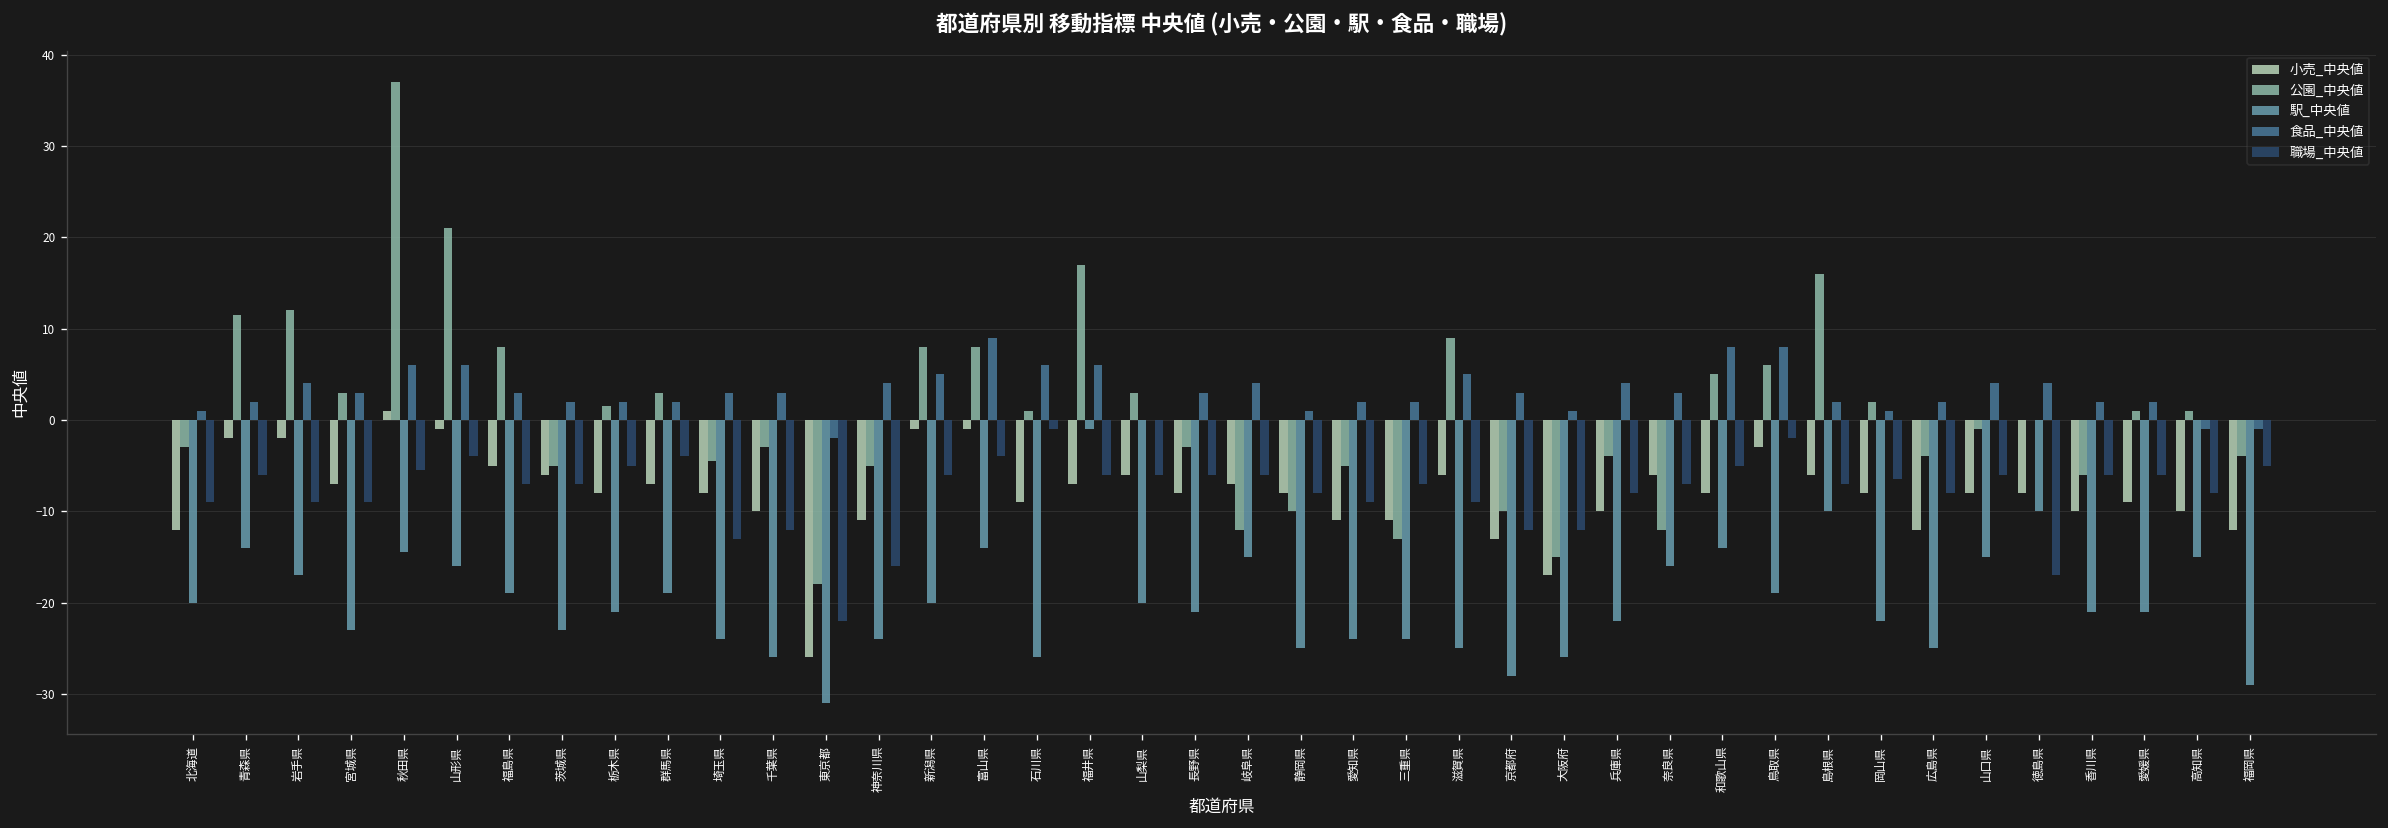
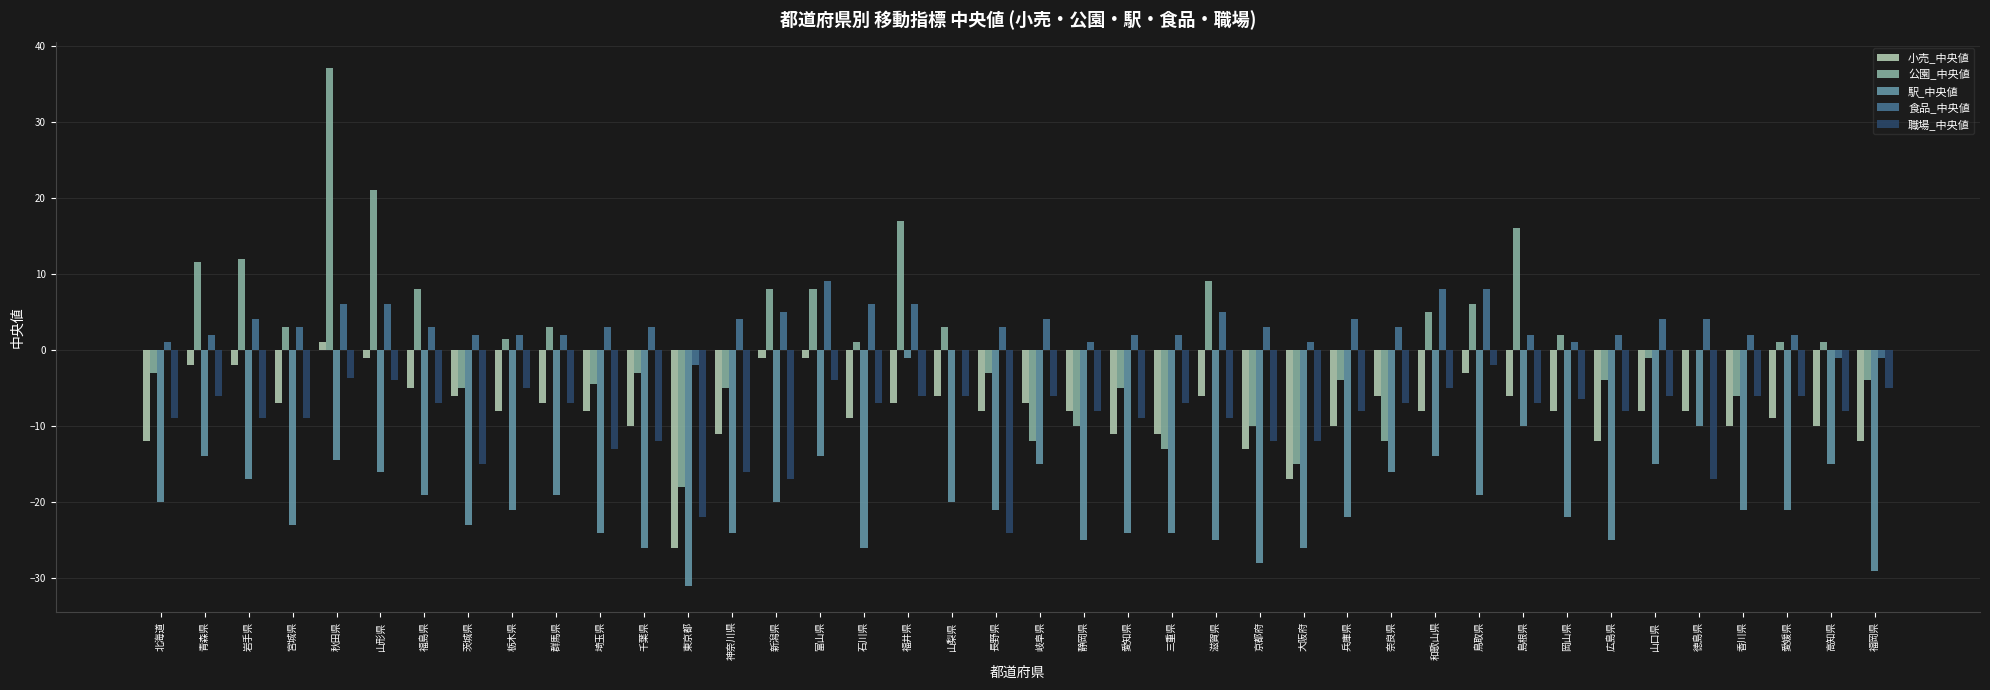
職場_中央値, 秋田県: -6 -> -4
職場_中央値, 茨城県: -7 -> -15
職場_中央値, 群馬県: -4 -> -7
職場_中央値, 新潟県: -6 -> -17
職場_中央値, 石川県: -1 -> -7
職場_中央値, 長野県: -6 -> -24
